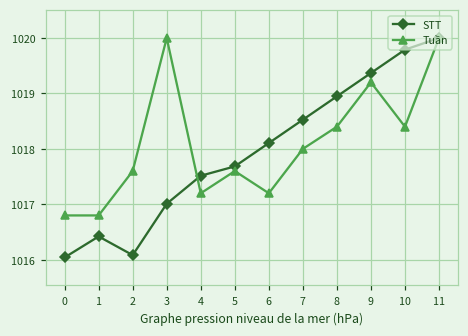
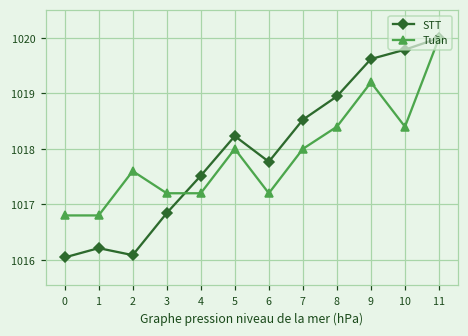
STT, 1: 1016.4 -> 1016.2
STT, 3: 1017.0 -> 1016.8
Tuần, 3: 1020.0 -> 1017.2
STT, 5: 1017.7 -> 1018.2
Tuần, 5: 1017.6 -> 1018.0
STT, 6: 1018.1 -> 1017.8
STT, 9: 1019.4 -> 1019.6
